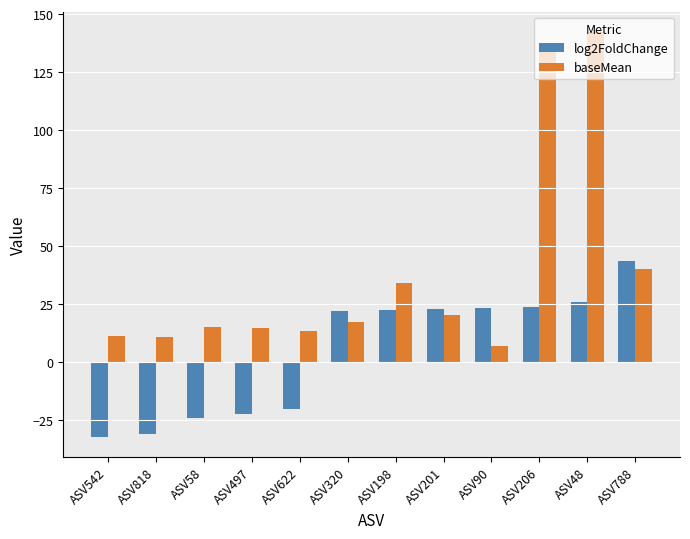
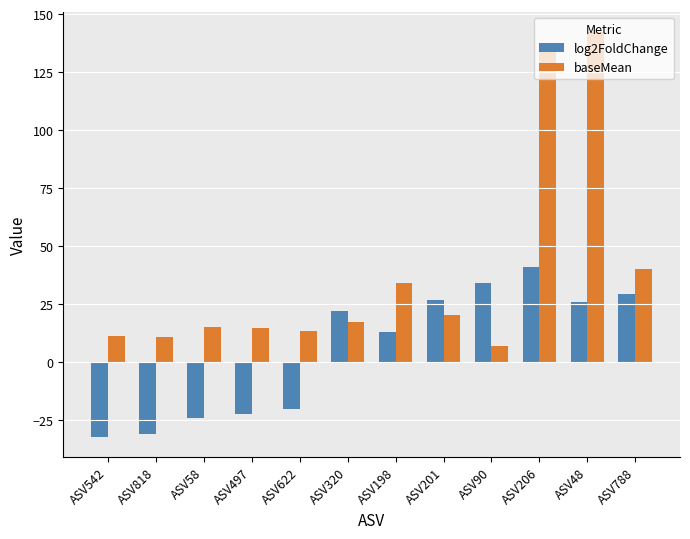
log2FoldChange, ASV198: 23 -> 13
log2FoldChange, ASV201: 23 -> 27
log2FoldChange, ASV90: 23 -> 34
log2FoldChange, ASV206: 24 -> 41
log2FoldChange, ASV788: 43 -> 29
